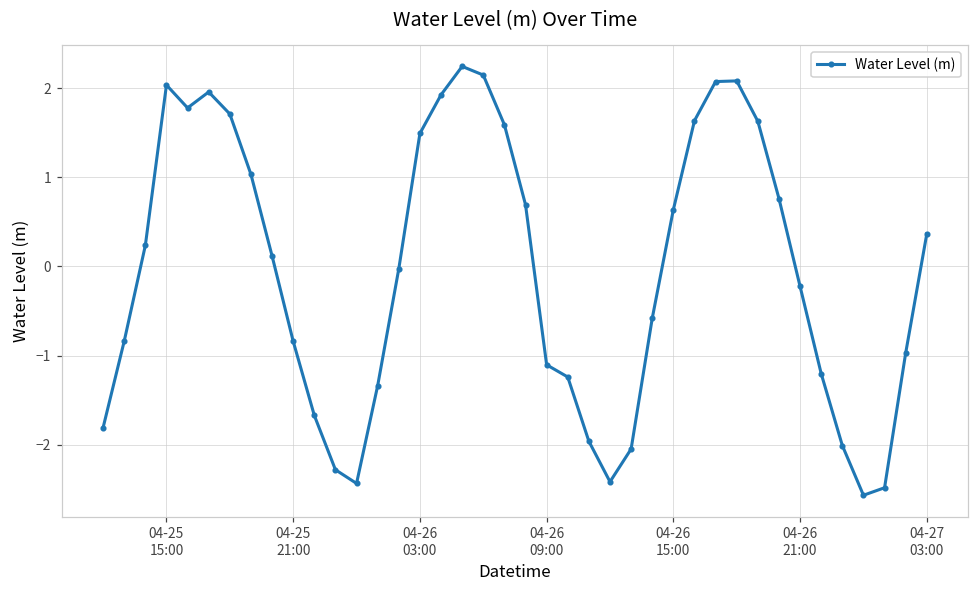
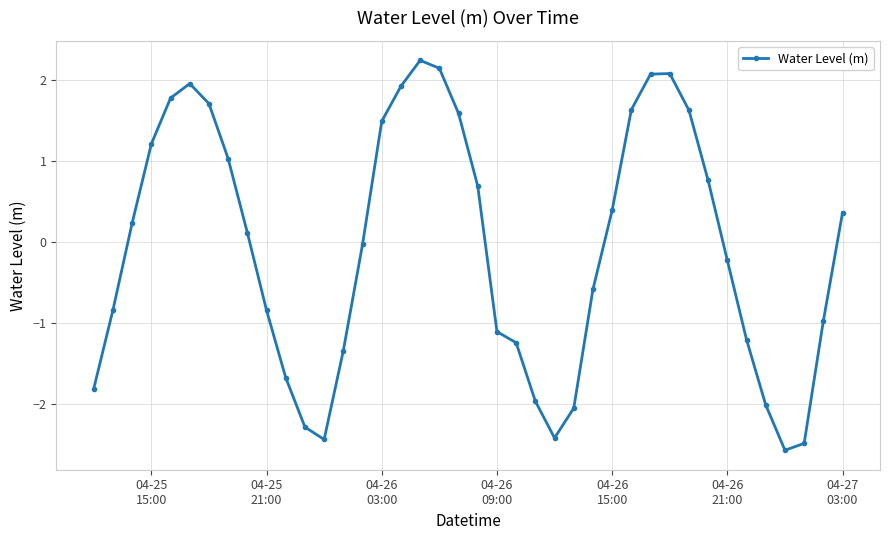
04-25 15:00: 2.0 -> 1.2
04-26 15:00: 0.6 -> 0.4
